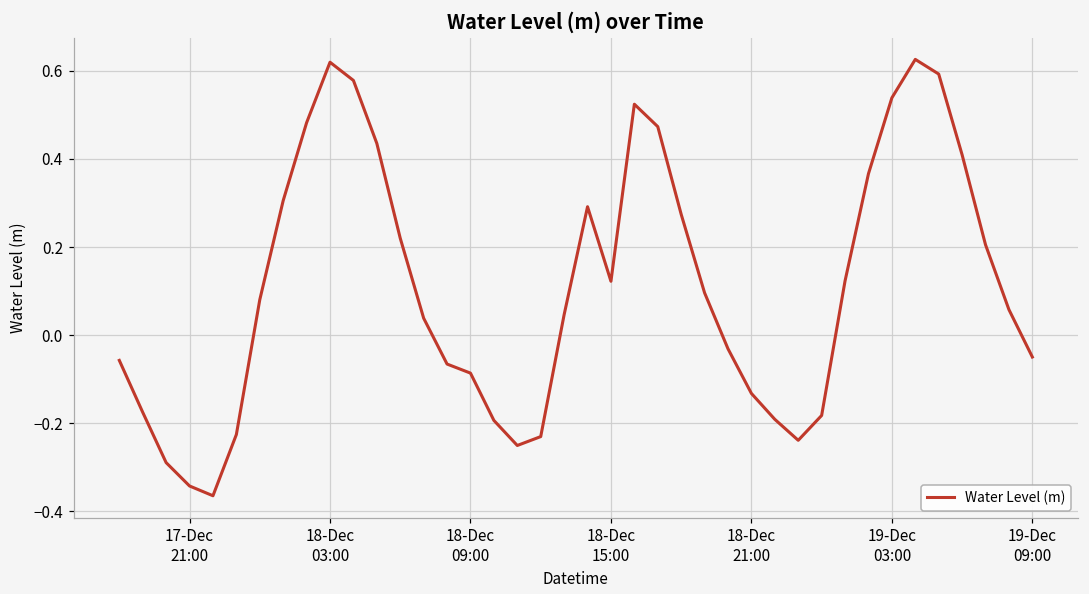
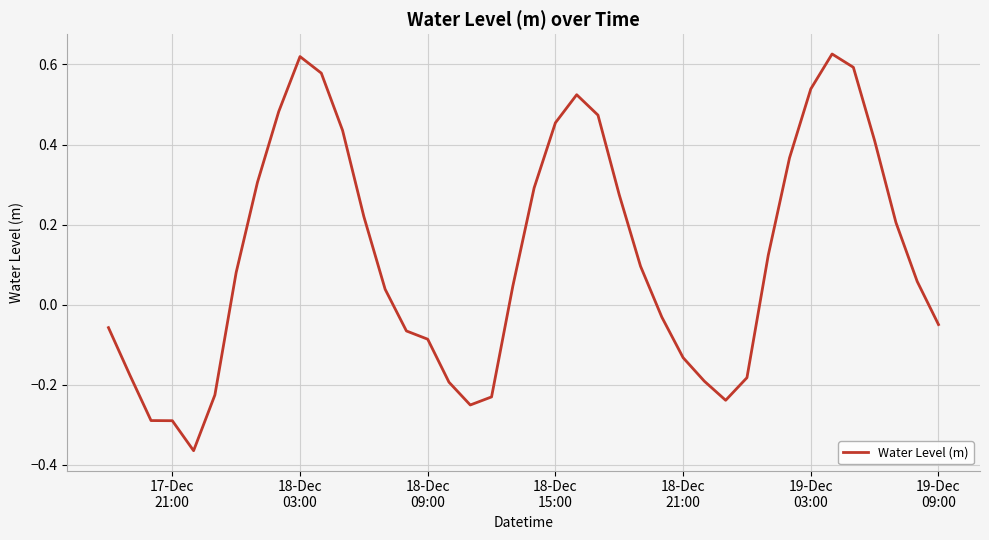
17-Dec 21:00: -0.34 -> -0.29
18-Dec 15:00: 0.12 -> 0.45
